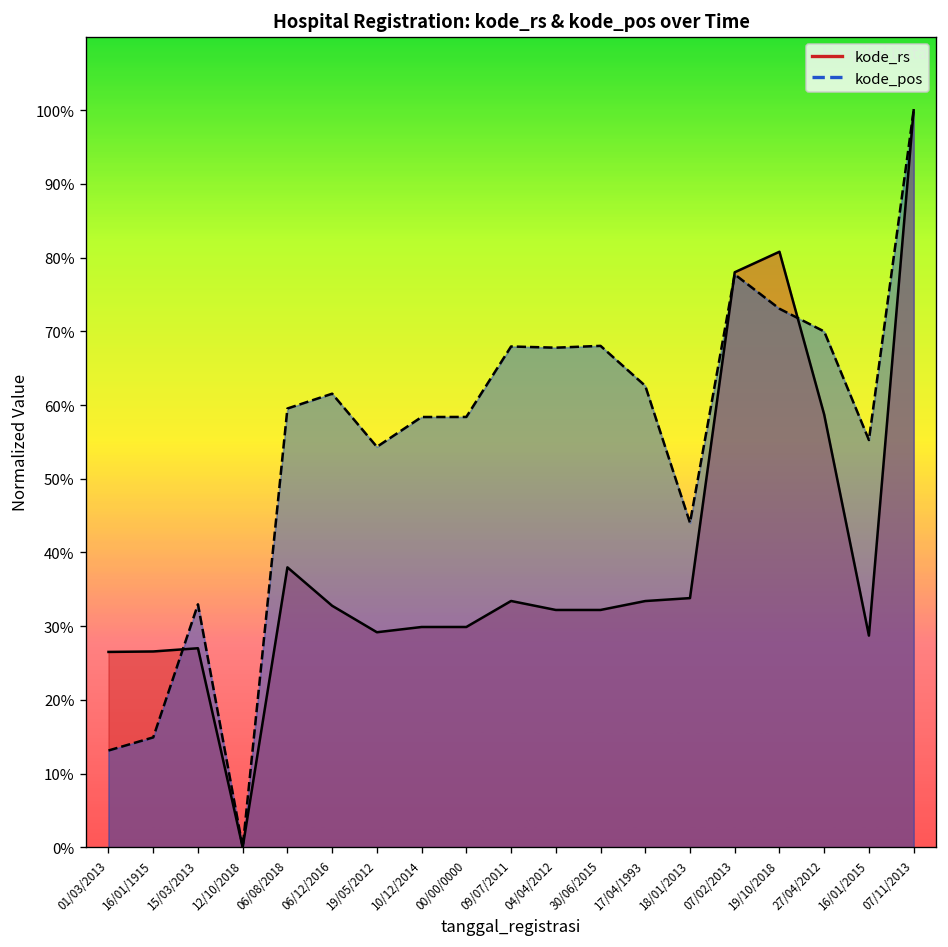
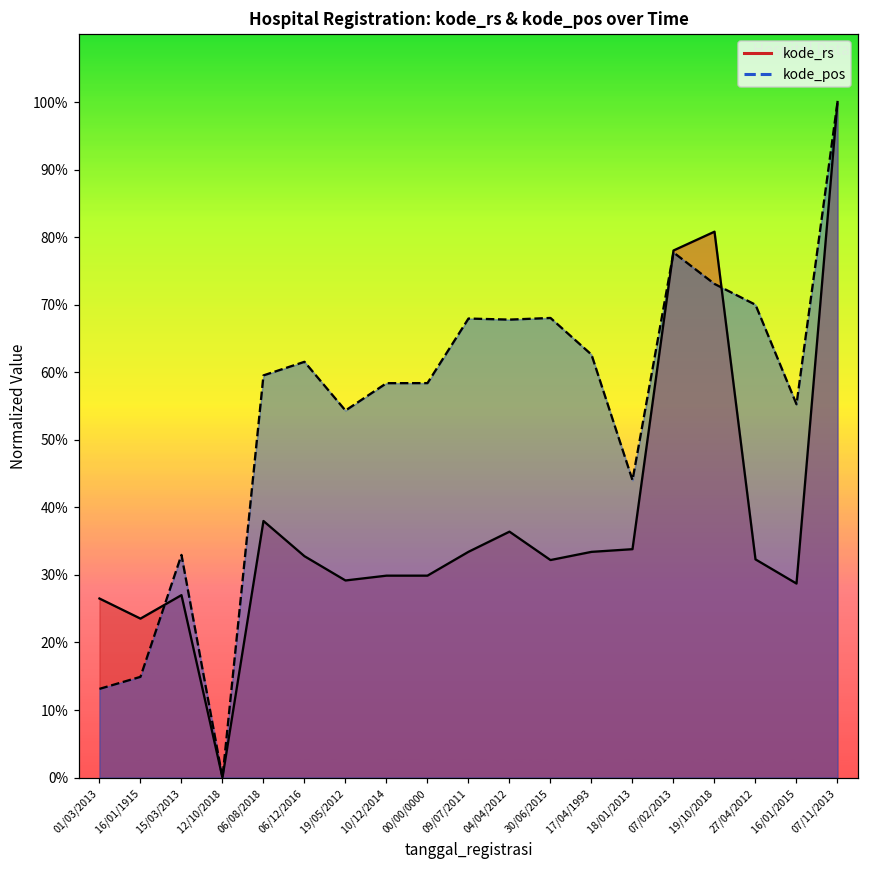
kode_rs, 16/01/1915: 27% -> 24%
kode_rs, 04/04/2012: 32% -> 36%
kode_rs, 27/04/2012: 59% -> 32%
